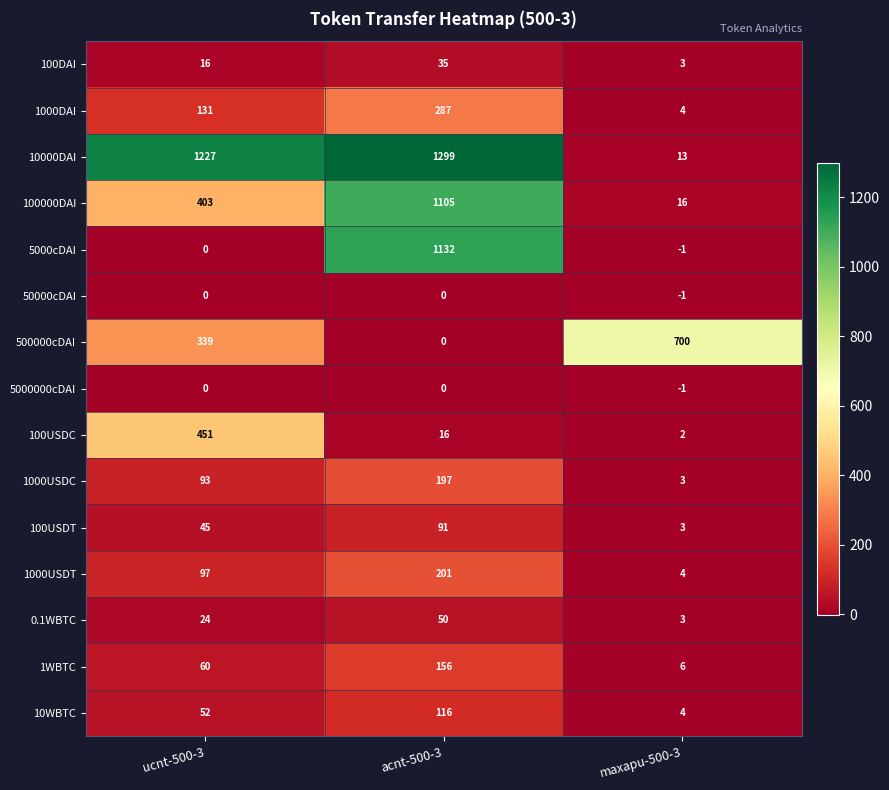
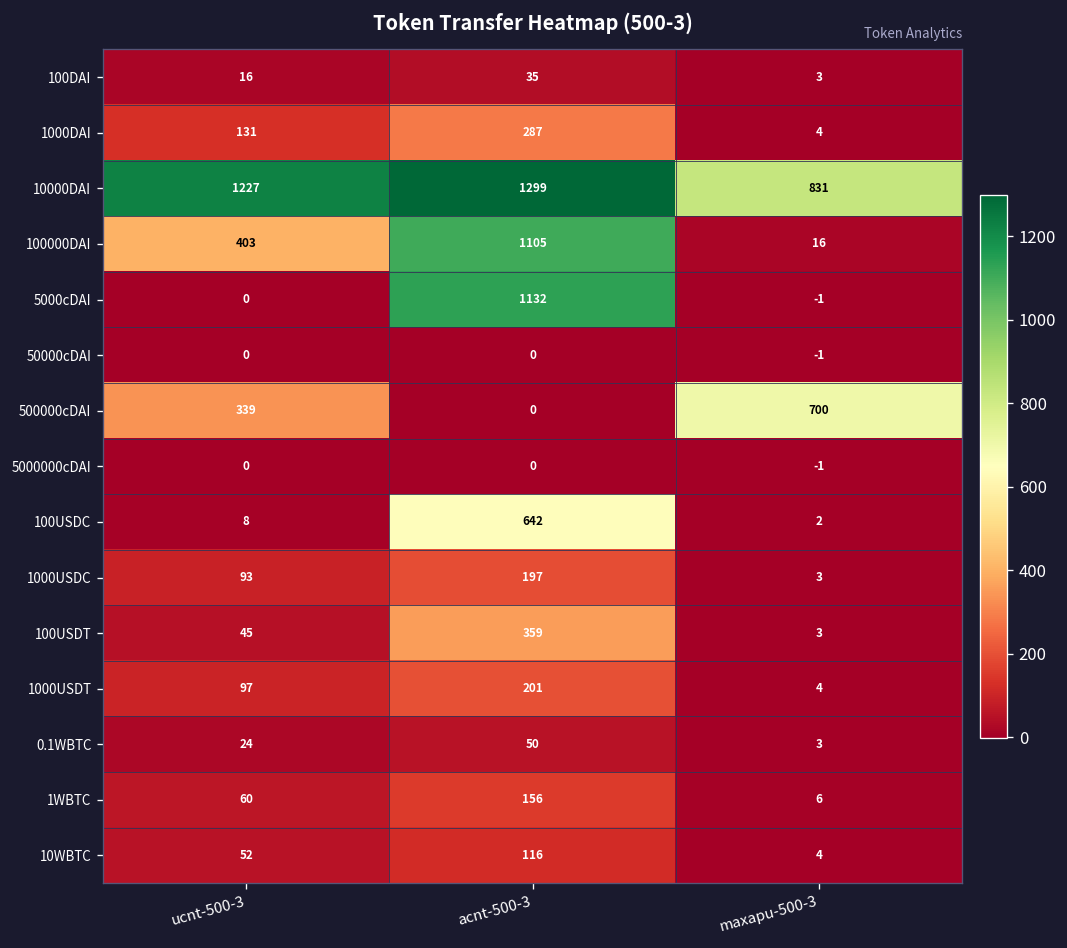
10000DAI, maxapu-500-3: 13 -> 831
100USDC, ucnt-500-3: 451 -> 8
100USDC, acnt-500-3: 16 -> 642
100USDT, acnt-500-3: 91 -> 359
